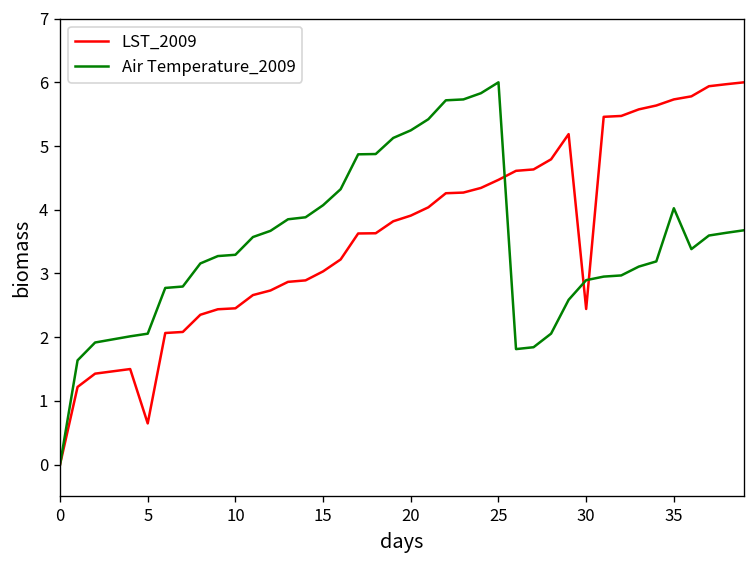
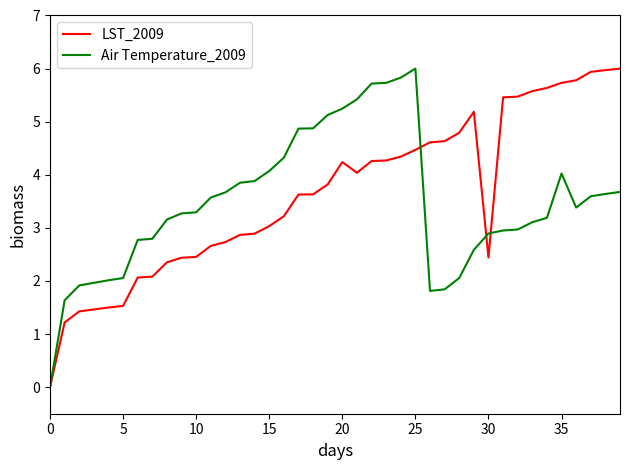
LST_2009, 5: 0.6 -> 1.5
LST_2009, 20: 3.9 -> 4.2
